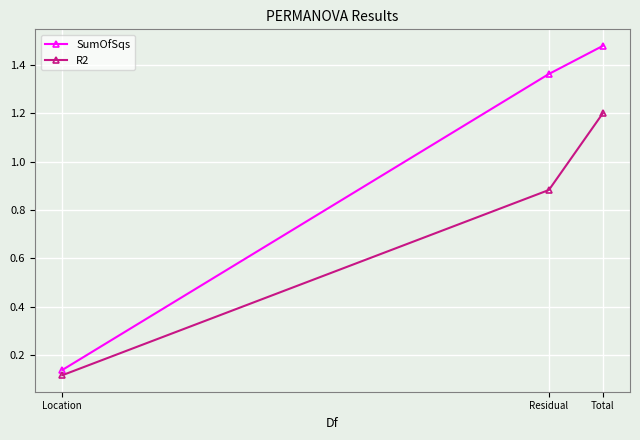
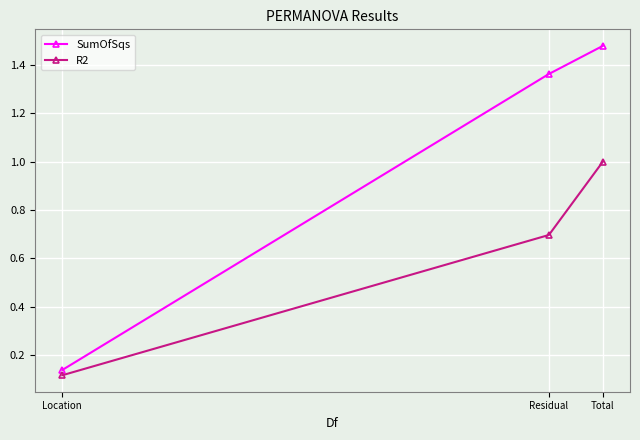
R2, Residual: 0.88 -> 0.70
R2, Total: 1.2 -> 1.0
